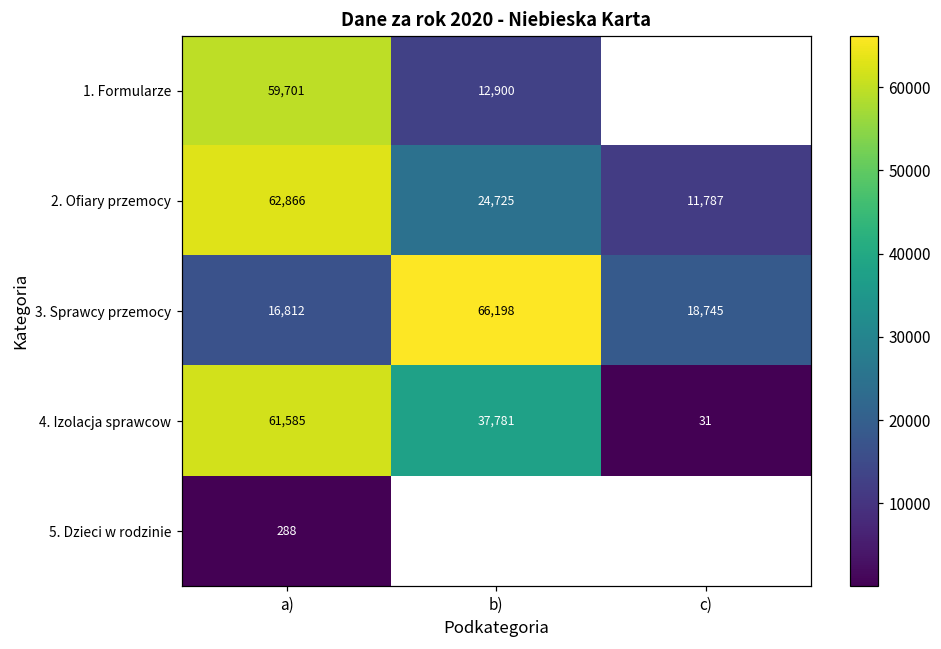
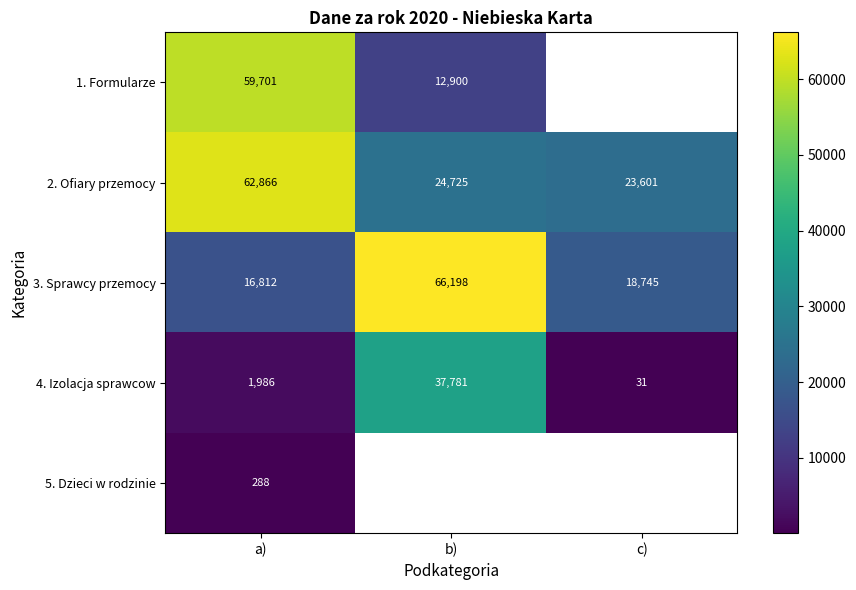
2. Ofiary przemocy, c): 11,787 -> 23,601
4. Izolacja sprawcow, a): 61,585 -> 1,986
